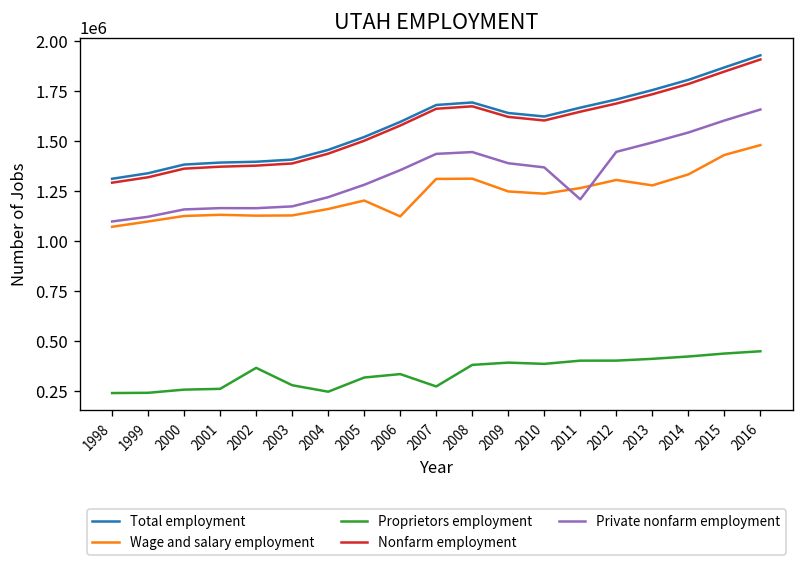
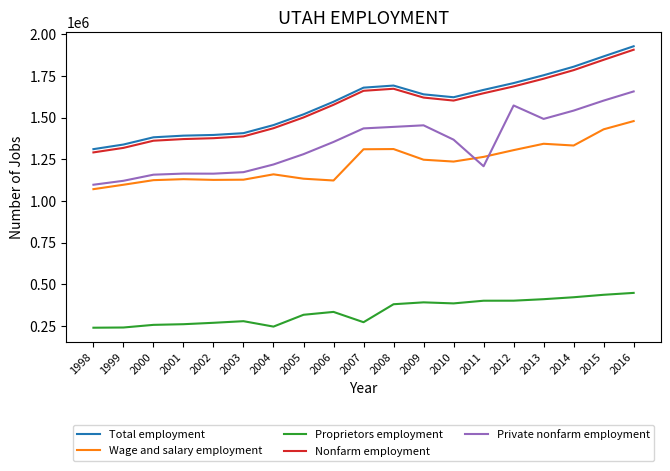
Proprietors employment, 2002: 370000 -> 270000
Wage and salary employment, 2005: 1200000 -> 1130000
Private nonfarm employment, 2009: 1390000 -> 1450000
Private nonfarm employment, 2012: 1450000 -> 1570000
Wage and salary employment, 2013: 1280000 -> 1340000
